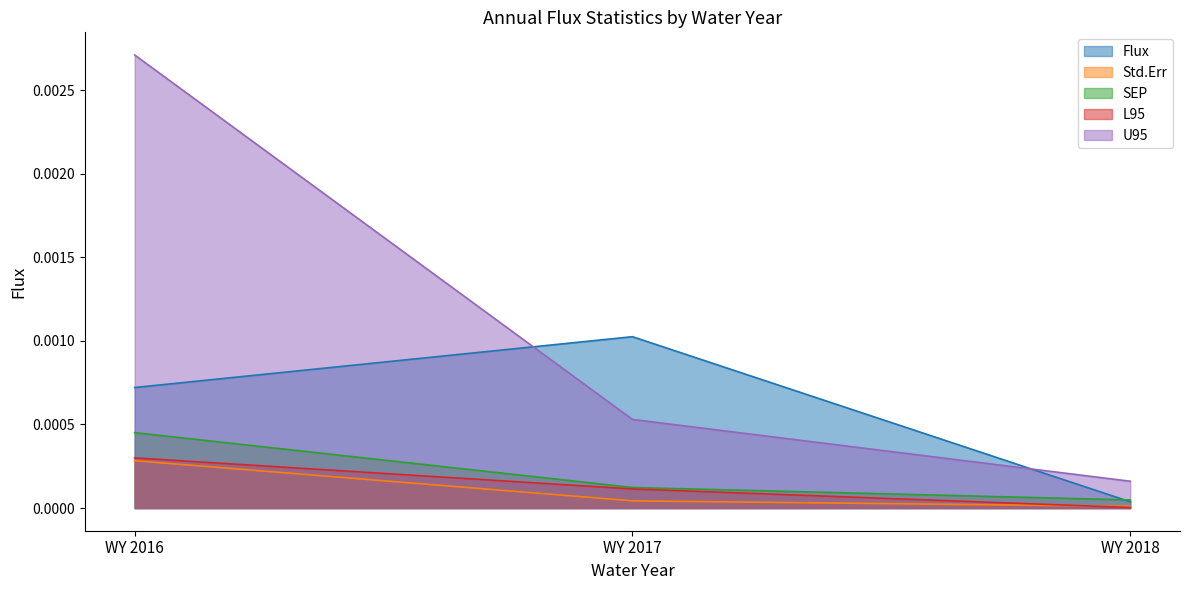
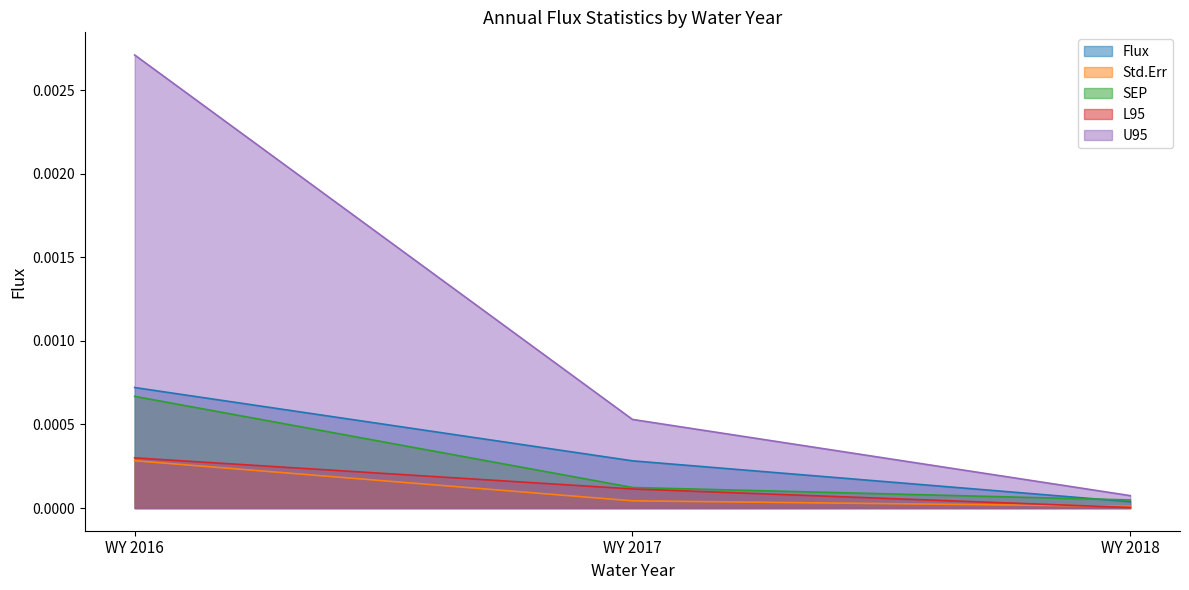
SEP, WY 2016: 0.00045 -> 0.00067
Flux, WY 2017: 0.00102 -> 0.00028
U95, WY 2018: 0.00016 -> 0.00007
